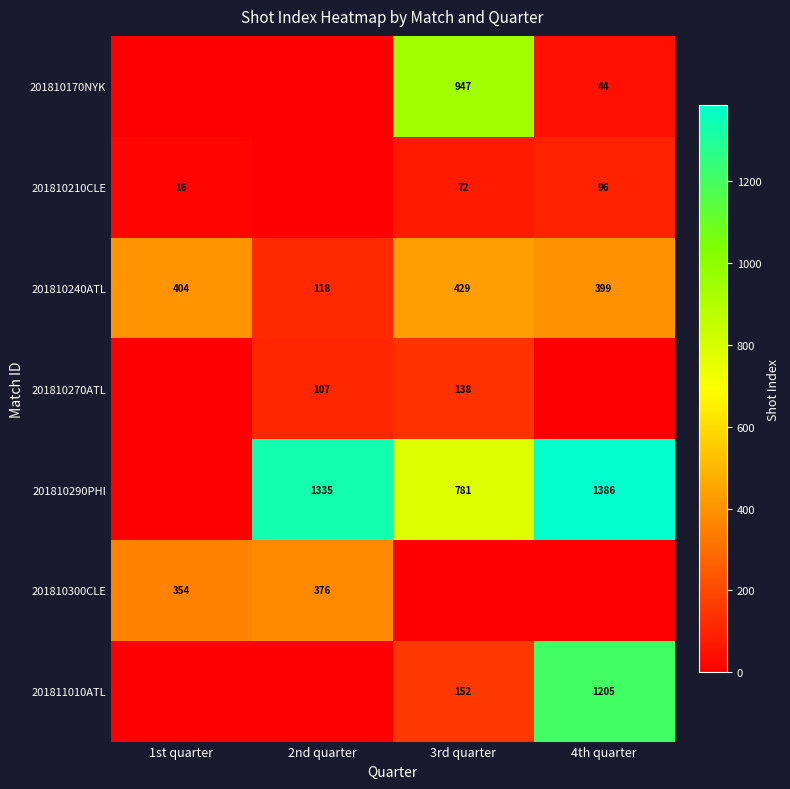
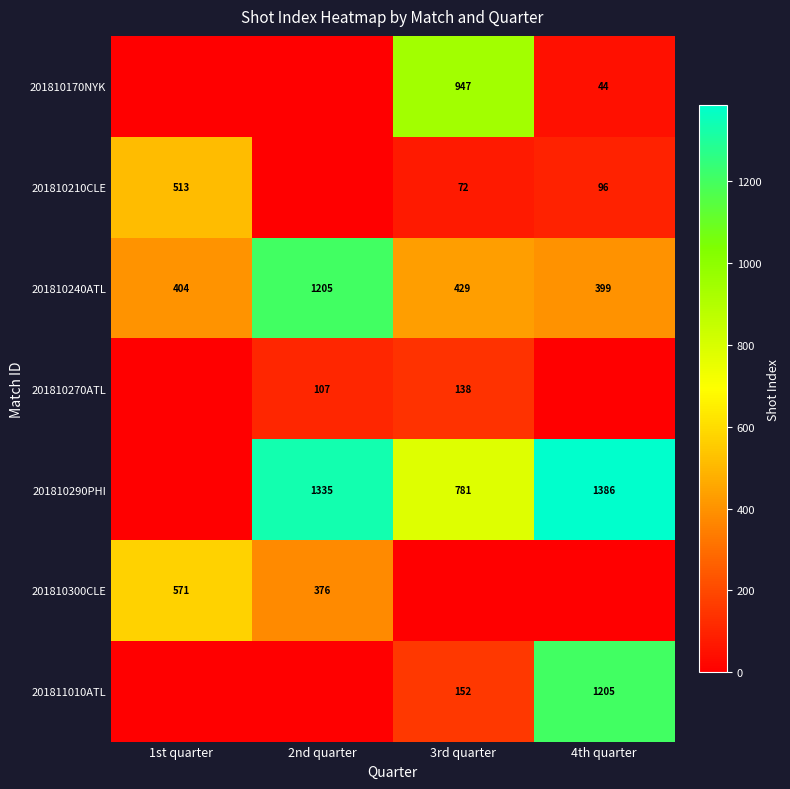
201810210CLE, 1st quarter: 16 -> 513
201810240ATL, 2nd quarter: 118 -> 1205
201810300CLE, 1st quarter: 354 -> 571
